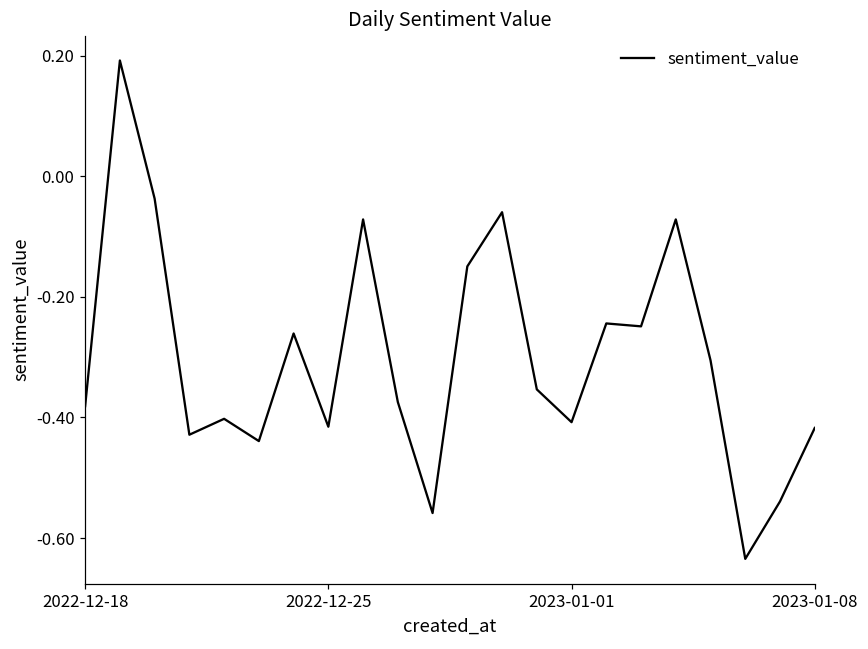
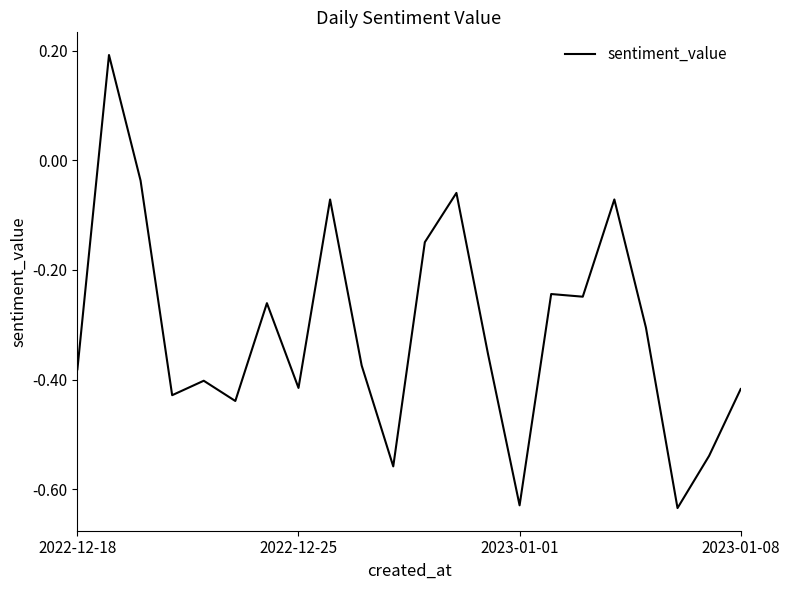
2023-01-01: -0.41 -> -0.63
